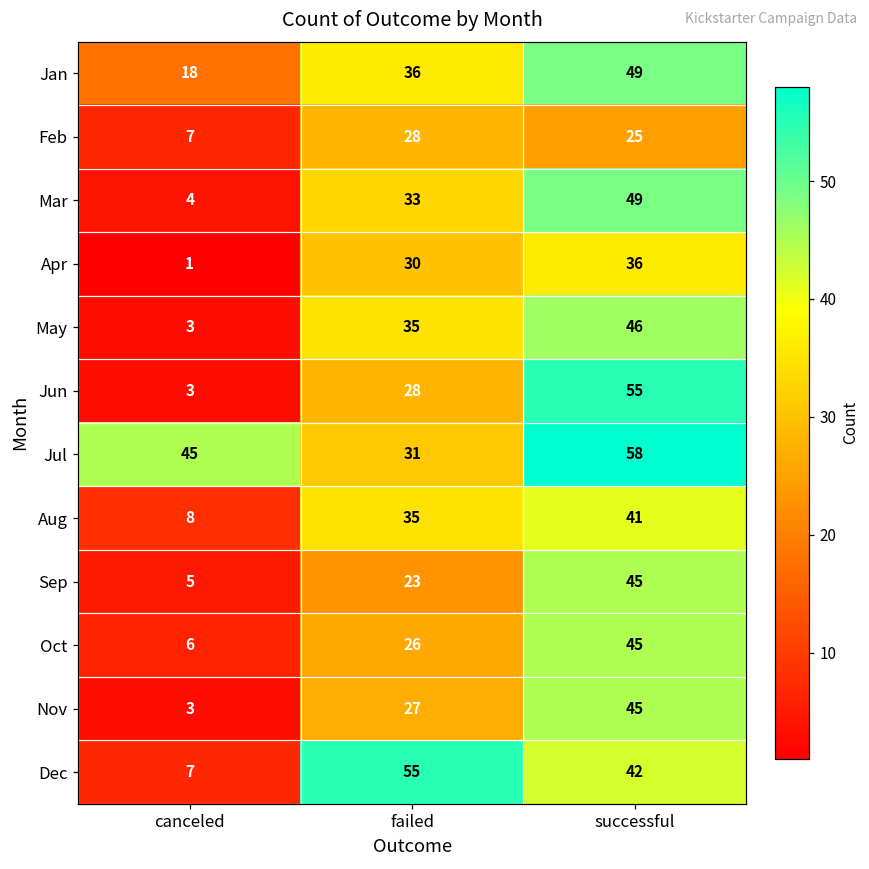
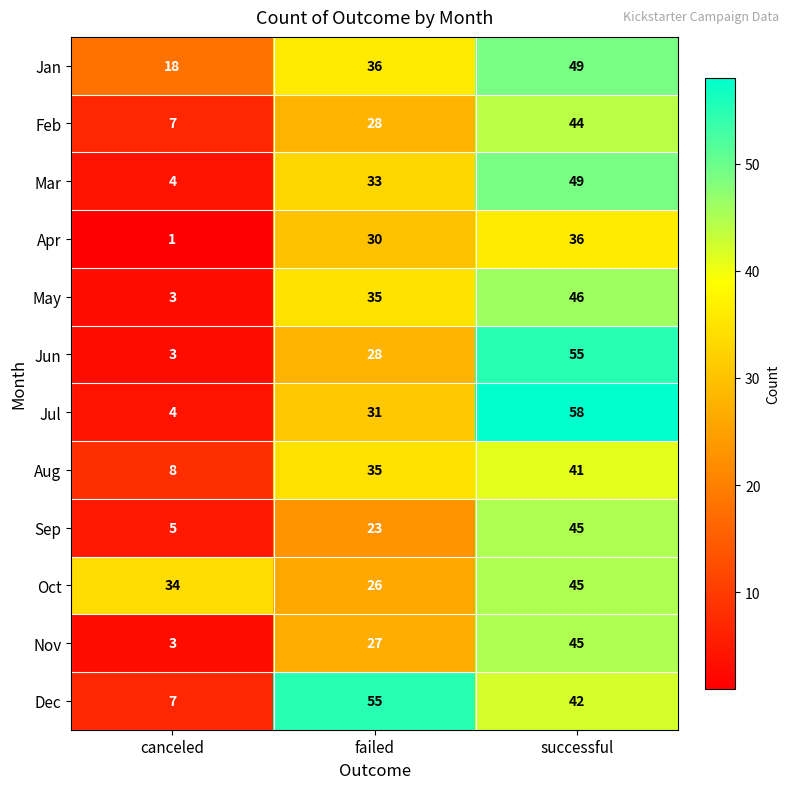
Feb, successful: 25 -> 44
Jul, canceled: 45 -> 4
Oct, canceled: 6 -> 34
